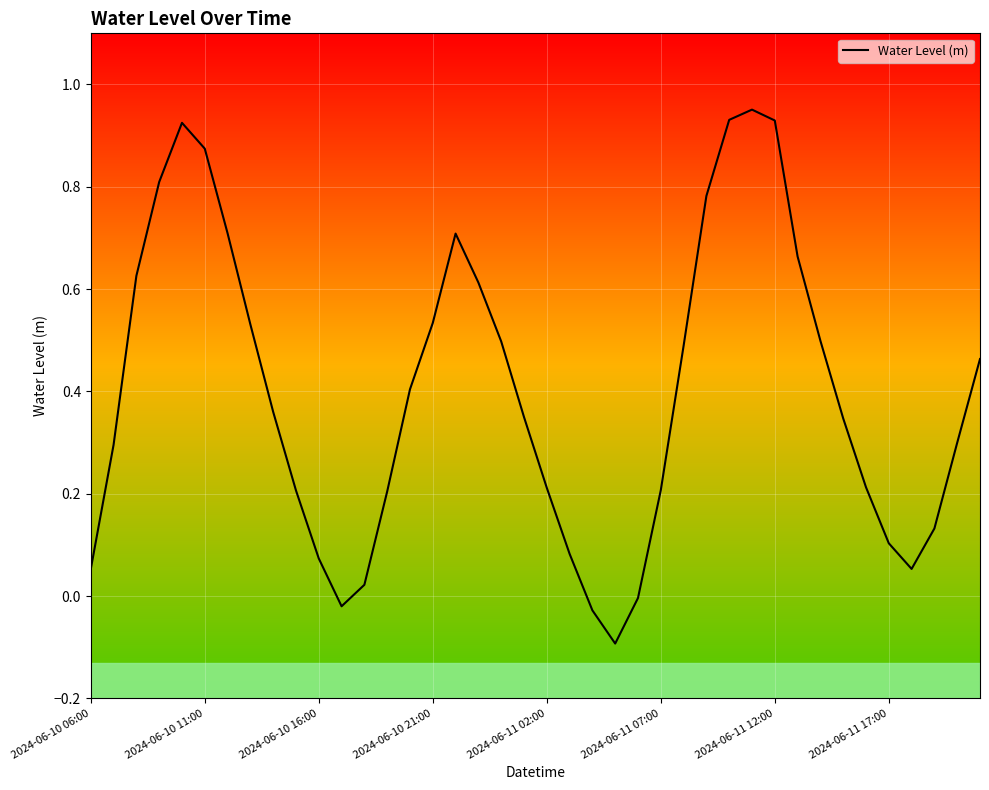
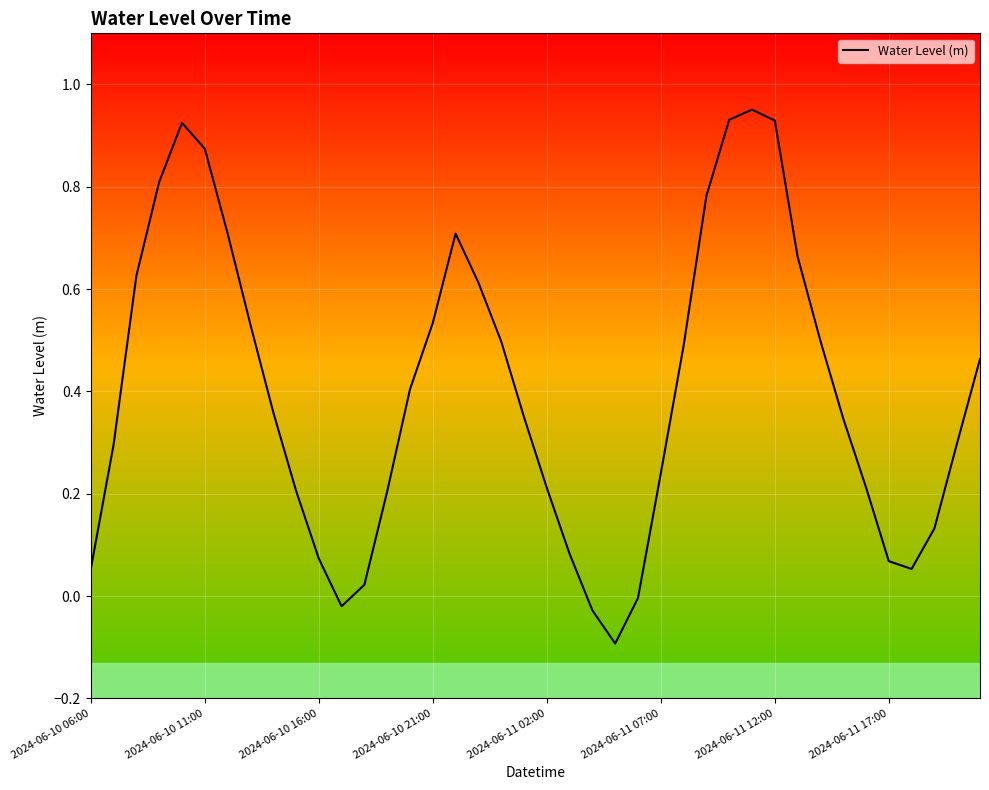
2024-06-11 07:00: 0.21 -> 0.24
2024-06-11 17:00: 0.10 -> 0.07
